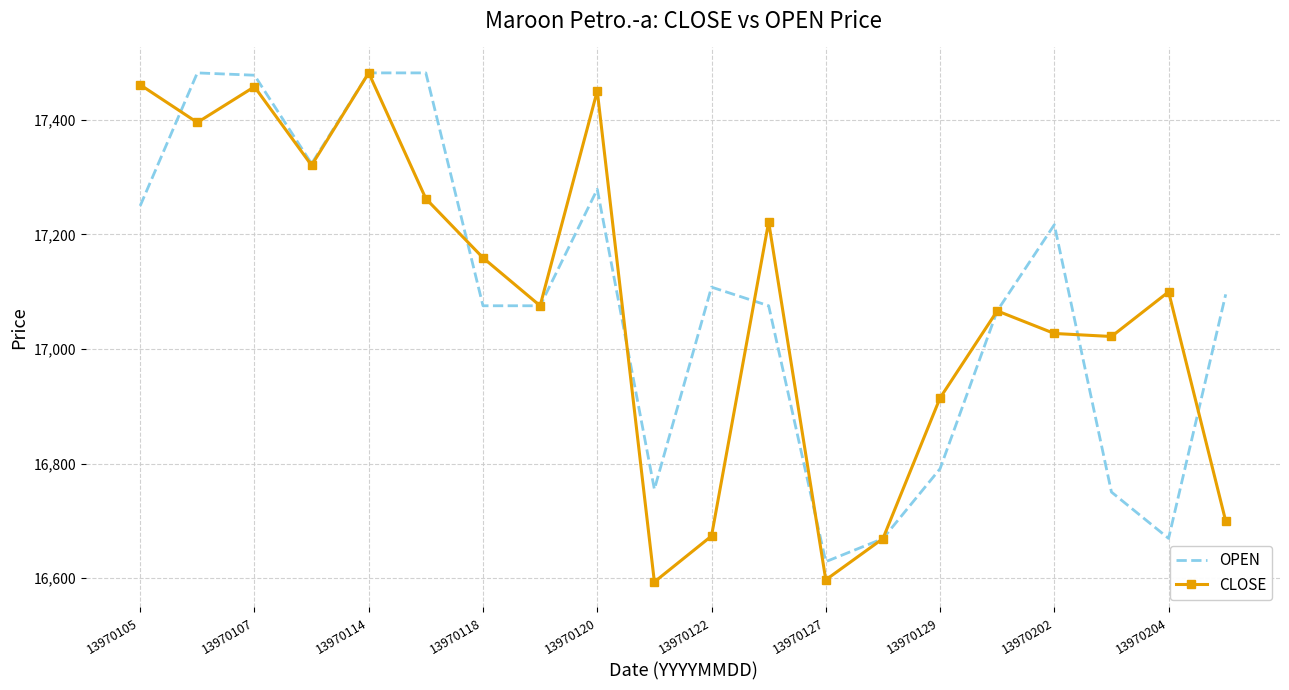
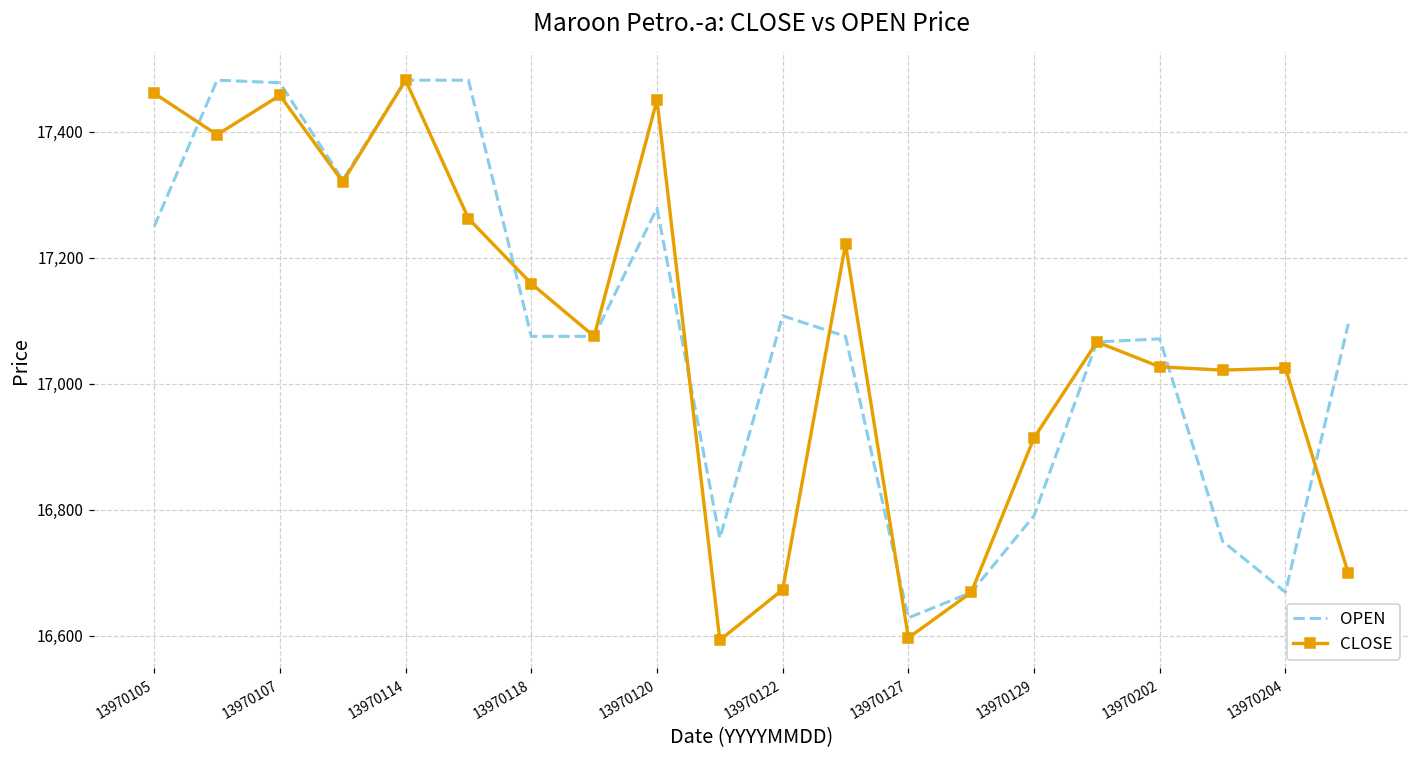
OPEN, 13970202: 17,220 -> 17,070
CLOSE, 13970204: 17,100 -> 17,020
